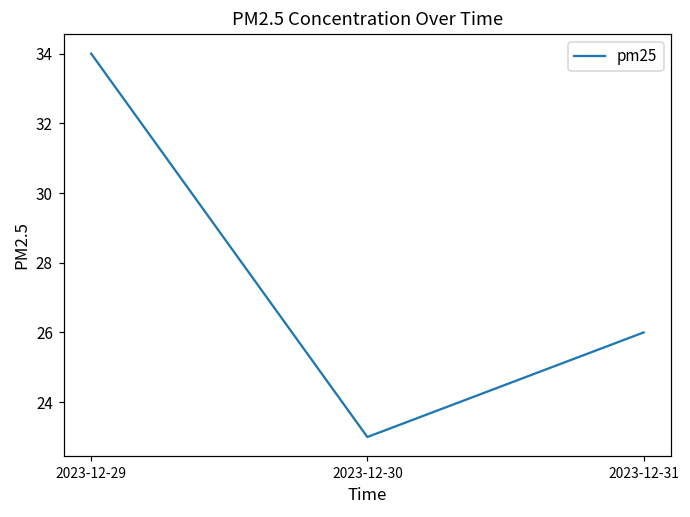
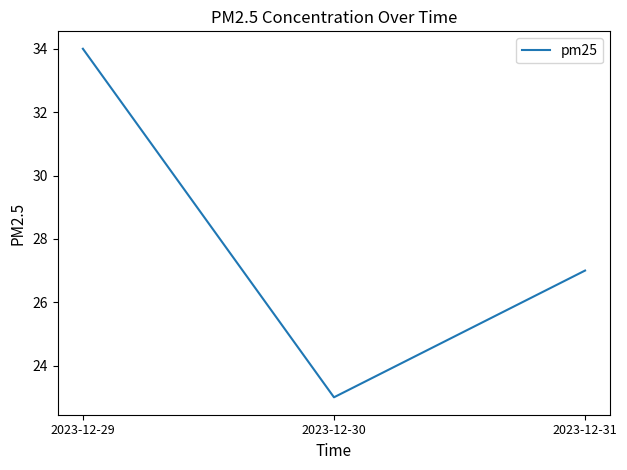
2023-12-31: 26 -> 27
